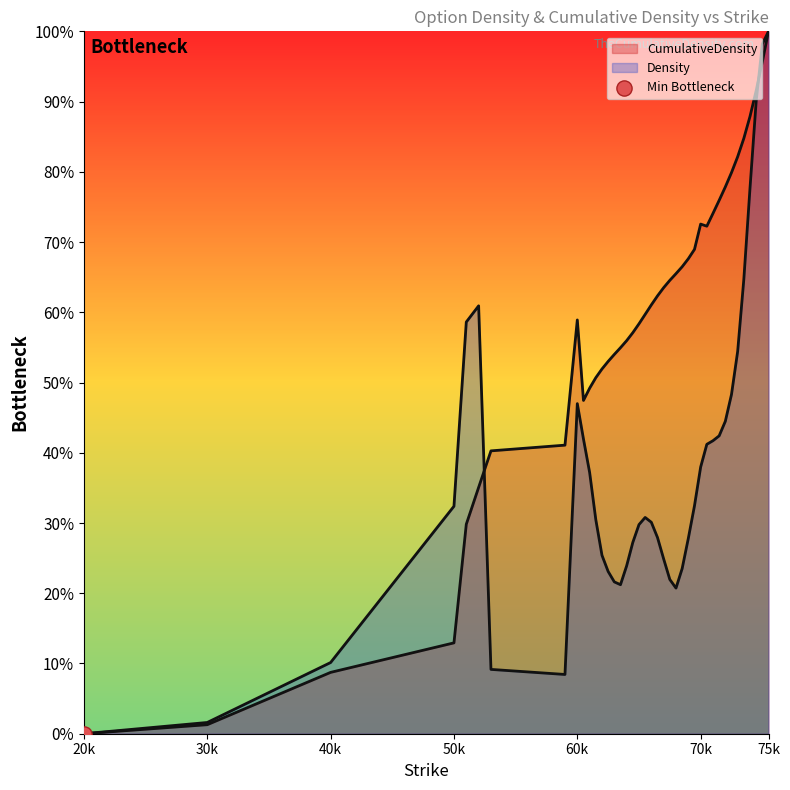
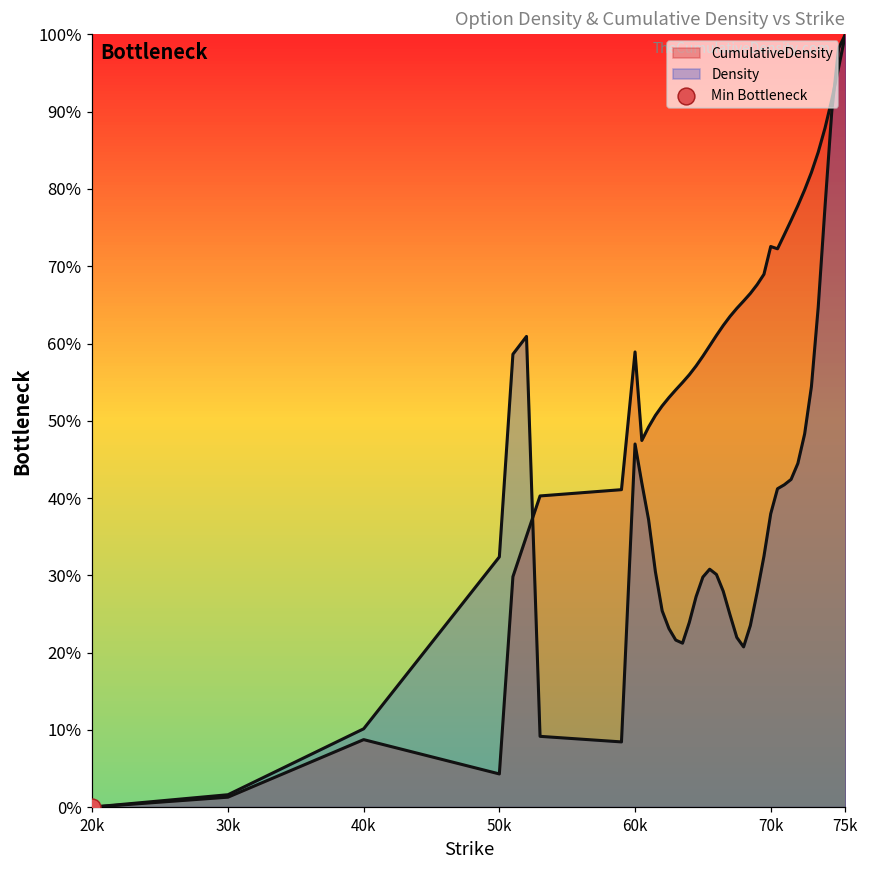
CumulativeDensity, 50k: 13% -> 4%
